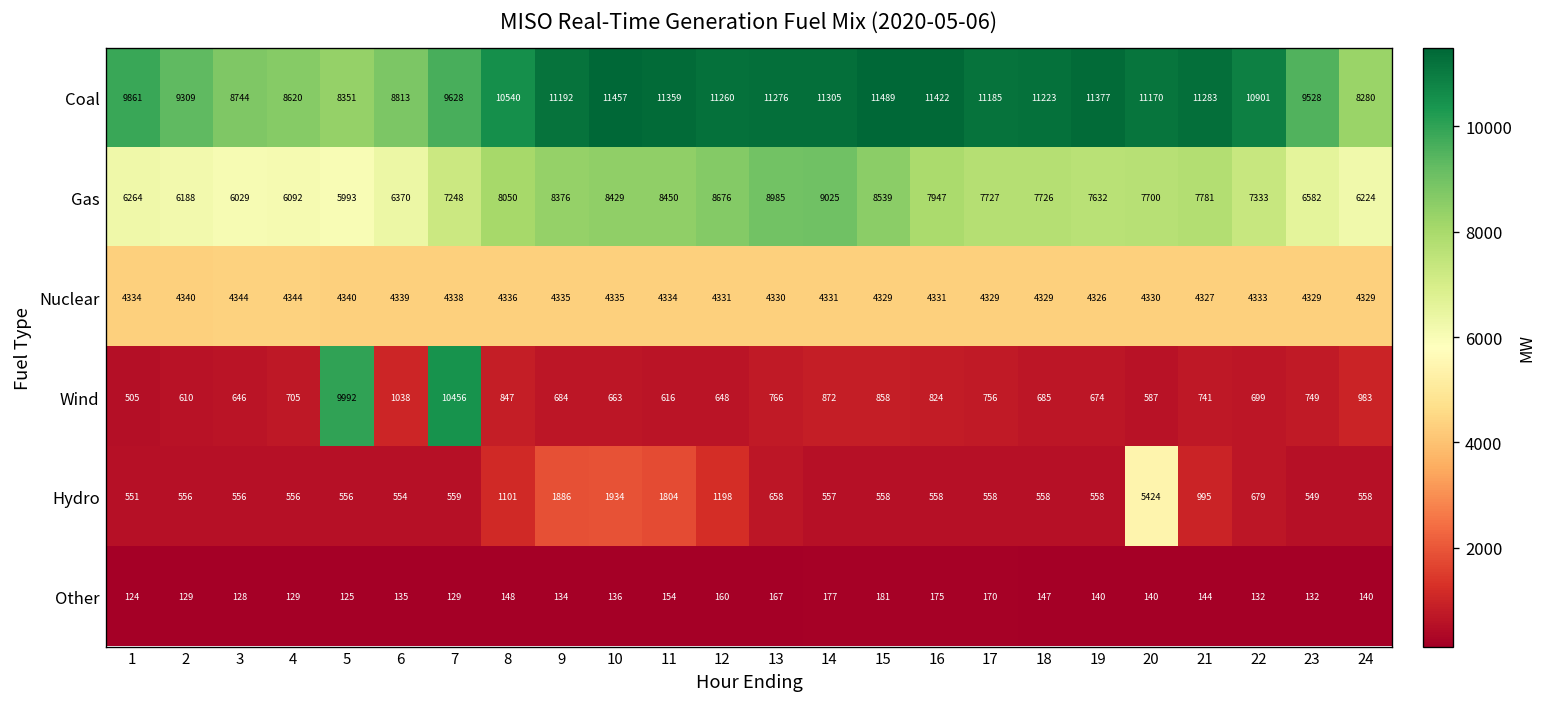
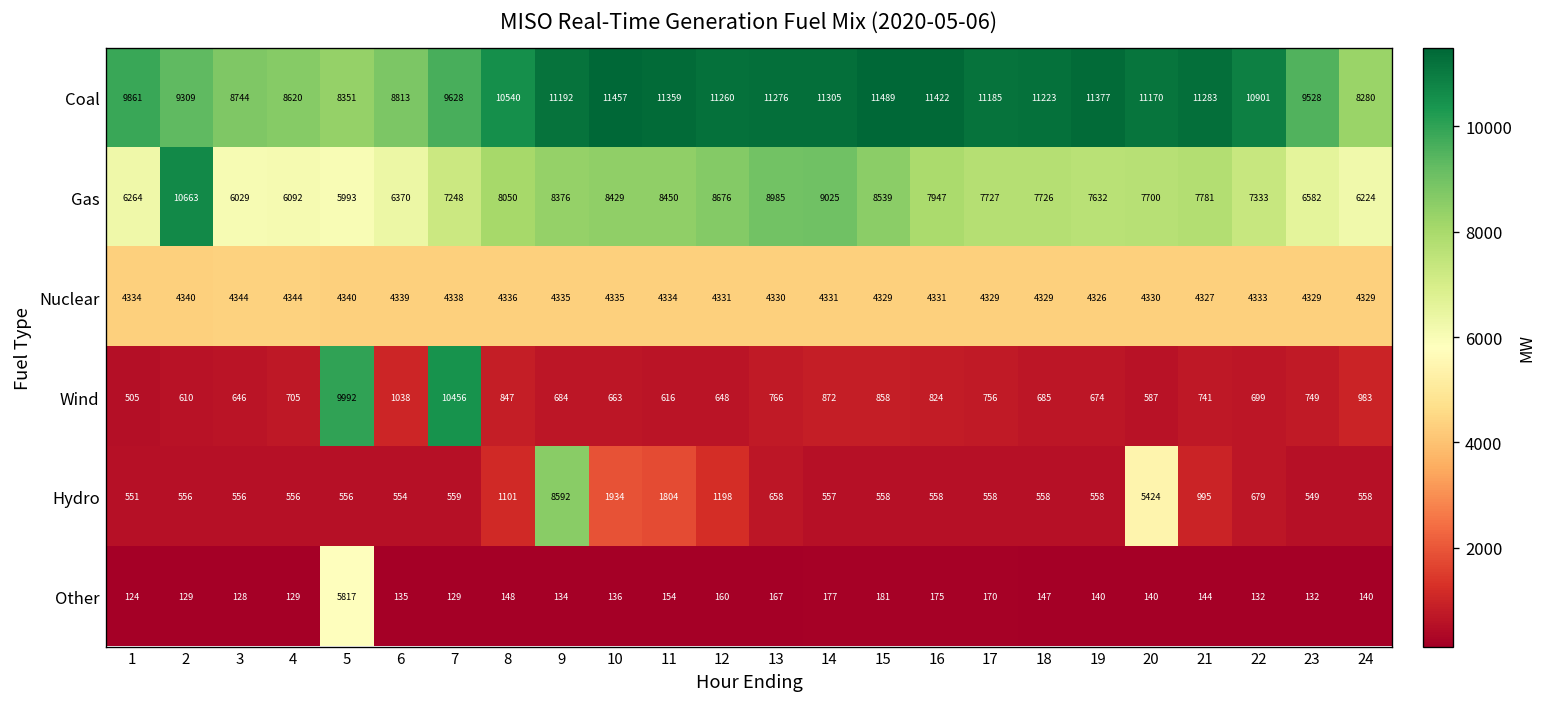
Gas, 2: 6188 -> 10663
Hydro, 9: 1886 -> 8592
Other, 5: 125 -> 5817
